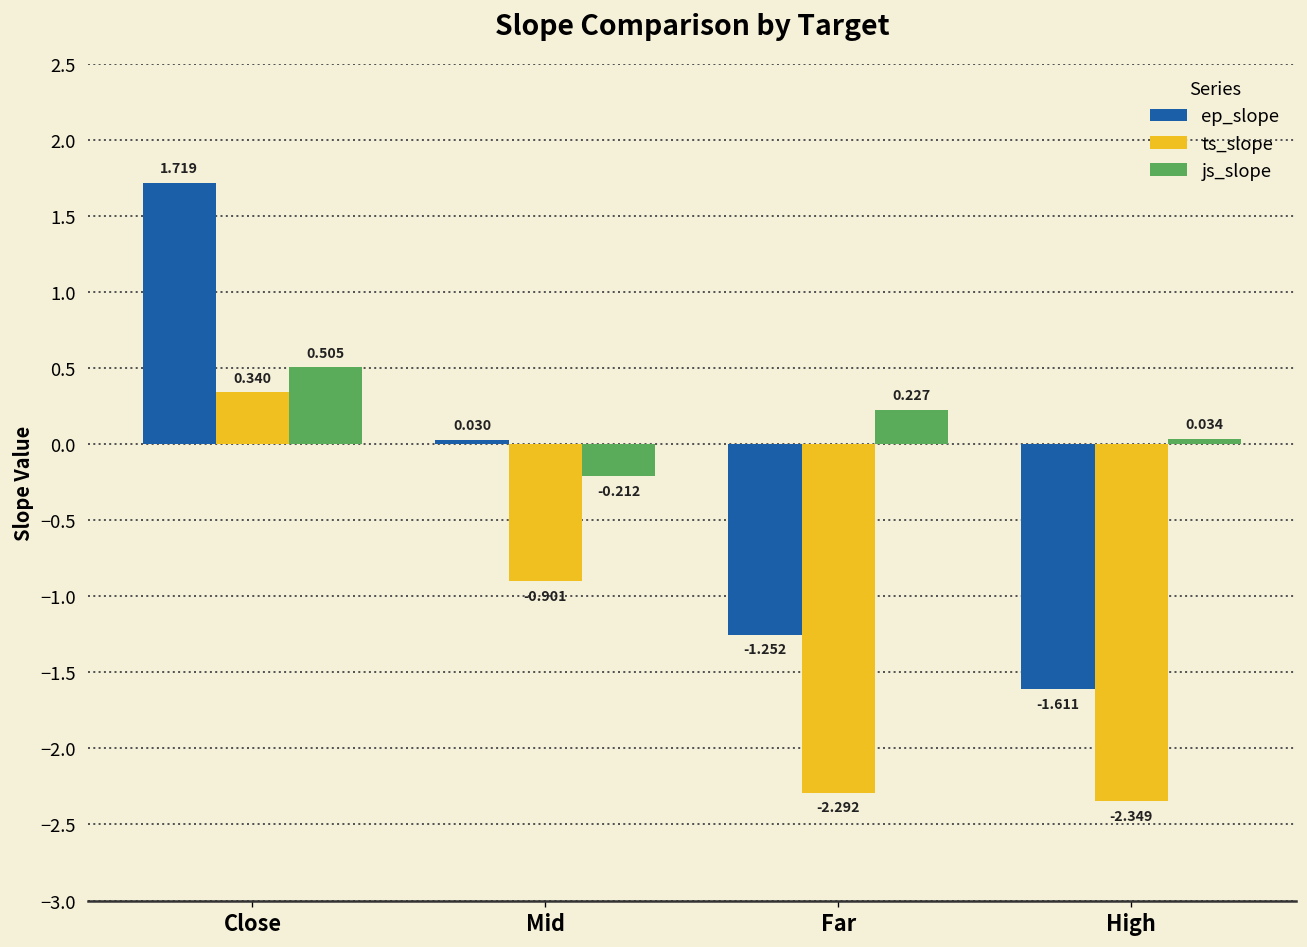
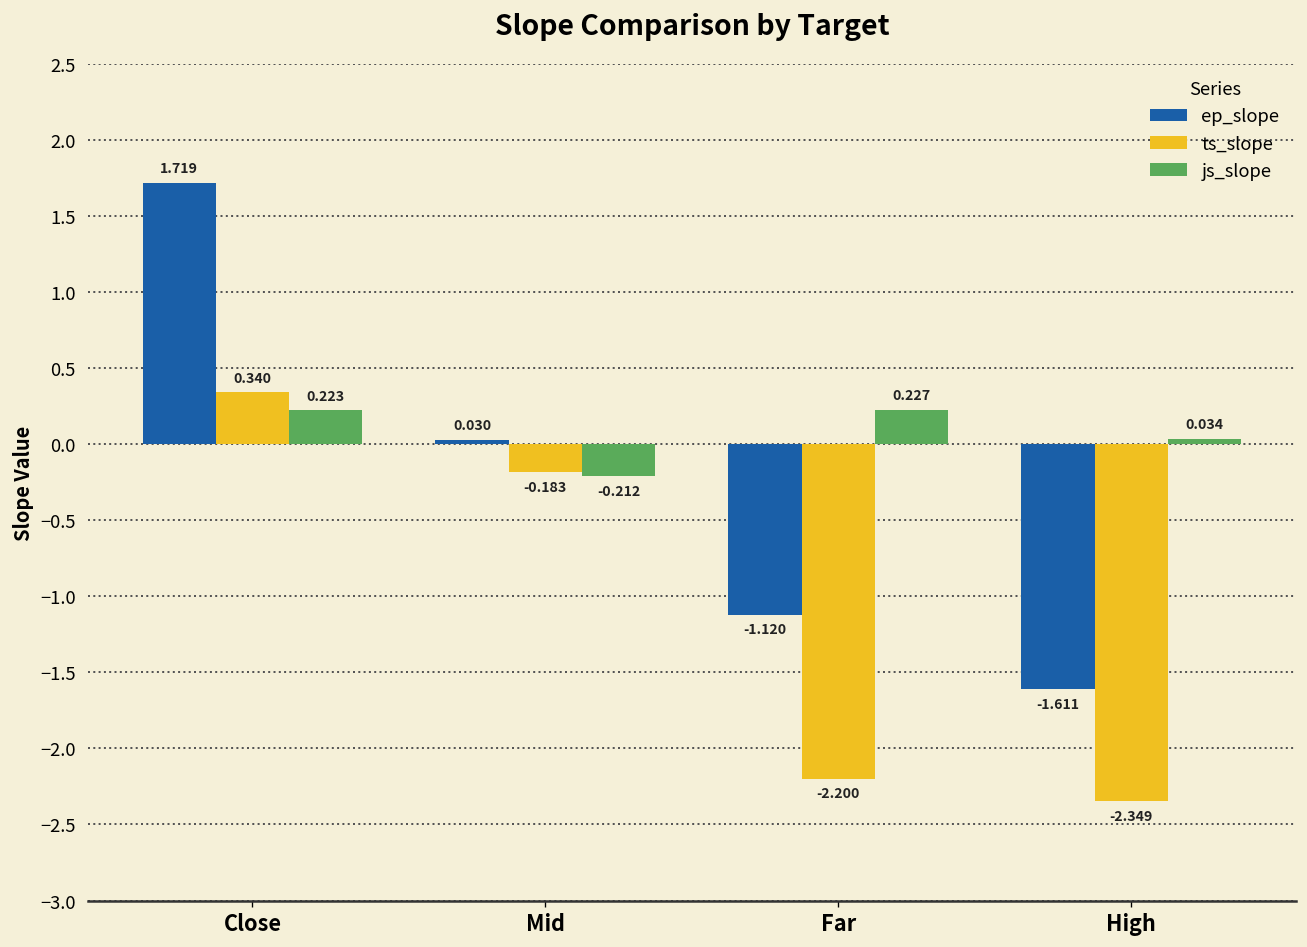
js_slope, Close: 0.505 -> 0.223
ts_slope, Mid: -0.901 -> -0.183
ep_slope, Far: -1.252 -> -1.120
ts_slope, Far: -2.292 -> -2.200
